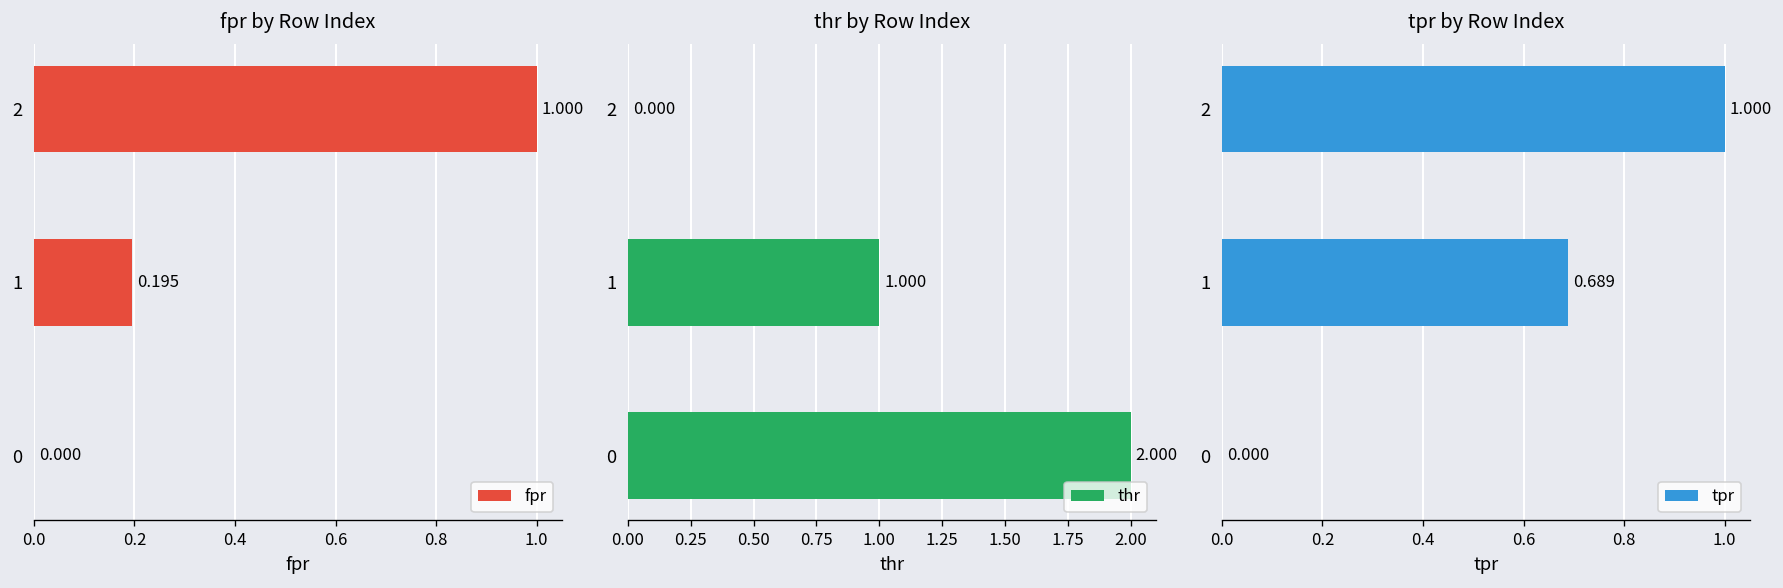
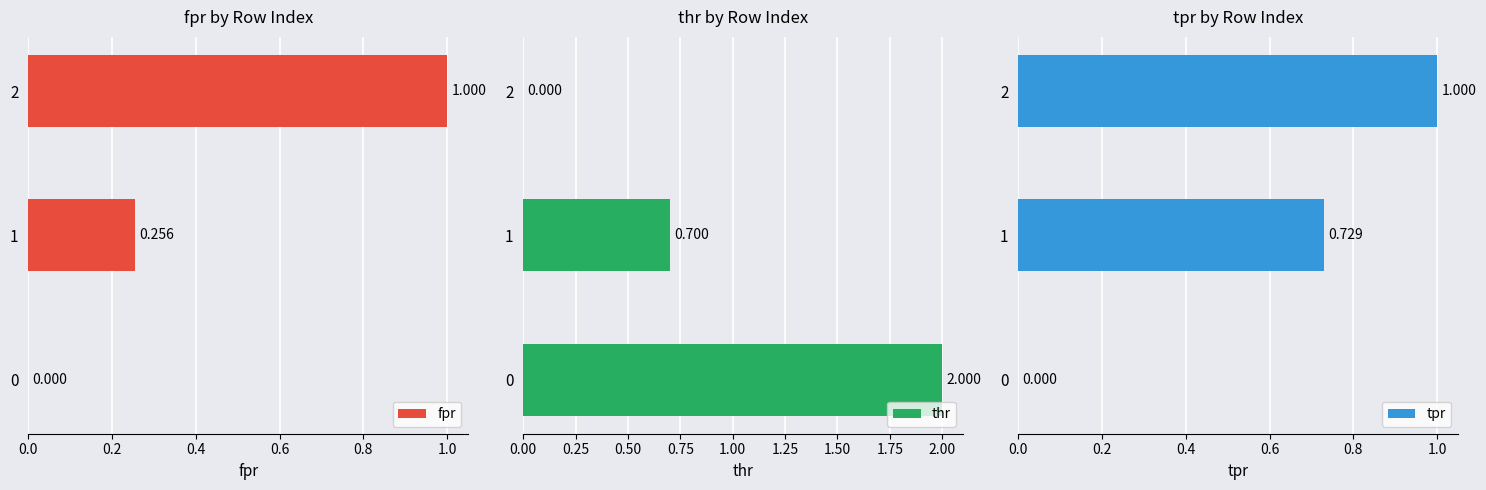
fpr by Row Index, 1: 0.195 -> 0.256
thr by Row Index, 1: 1.000 -> 0.700
tpr by Row Index, 1: 0.689 -> 0.729
